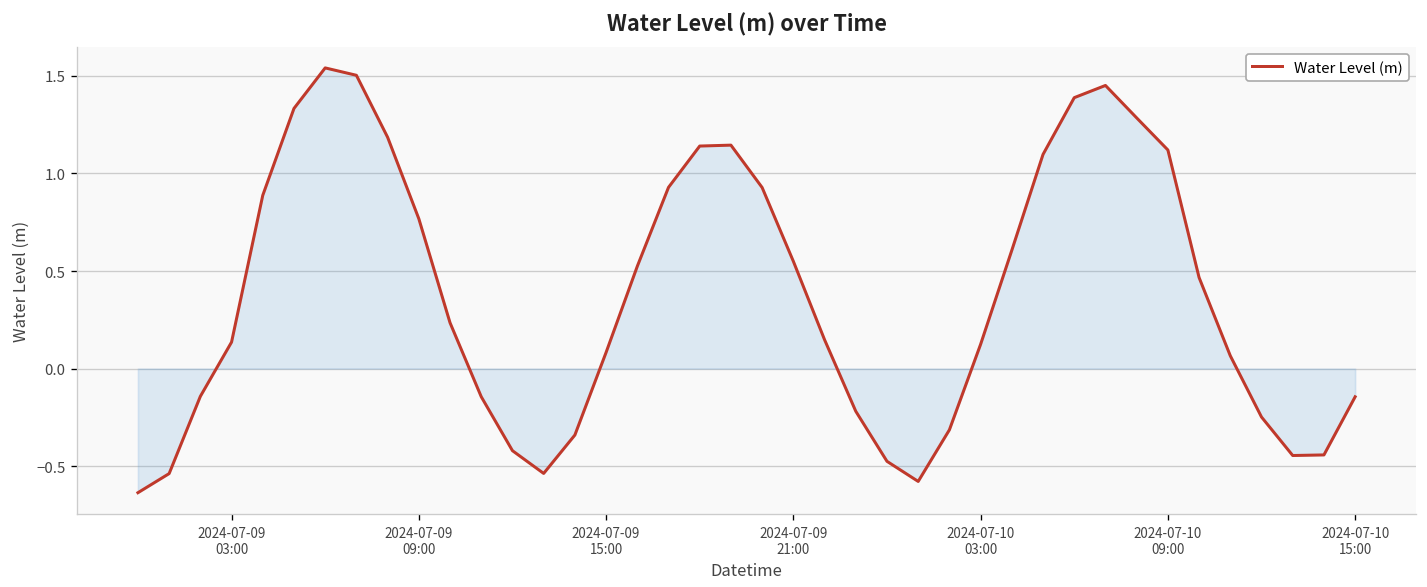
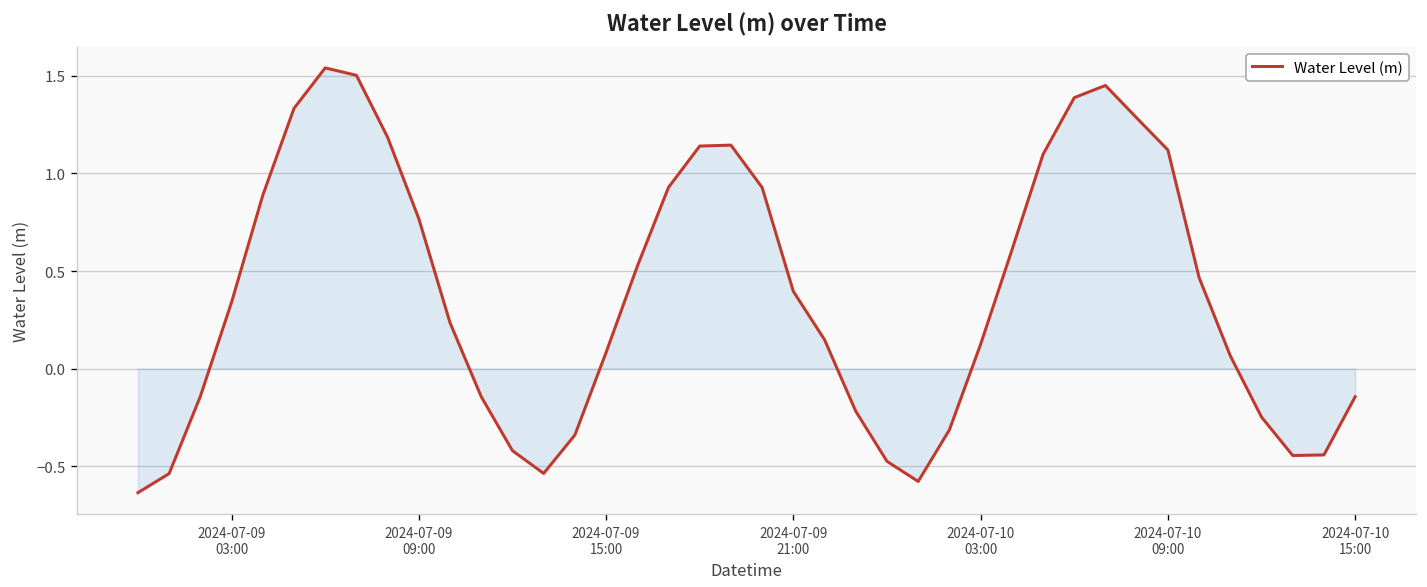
Water Level (m), 2024-07-09 03:00: 0.14 -> 0.34
Water Level (m), 2024-07-09 21:00: 0.55 -> 0.40
